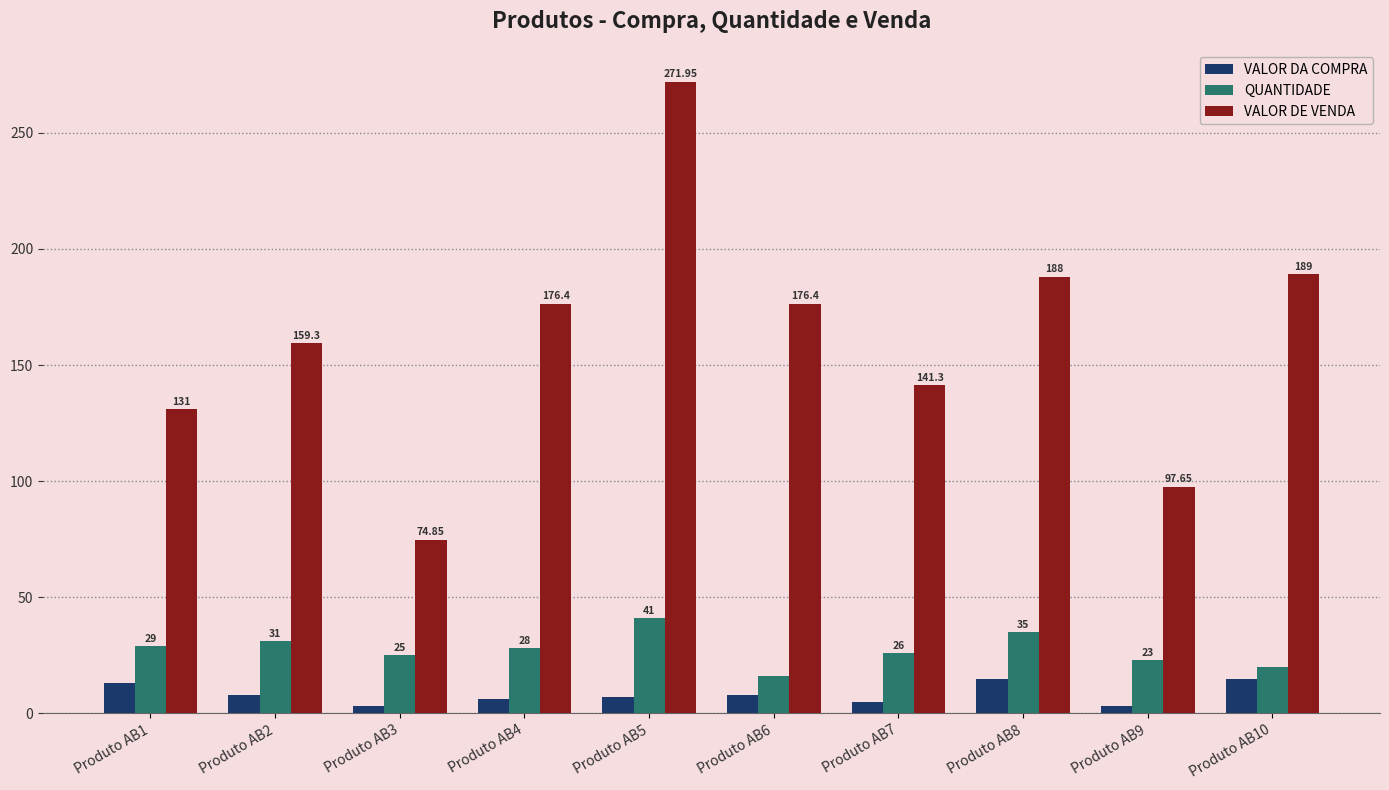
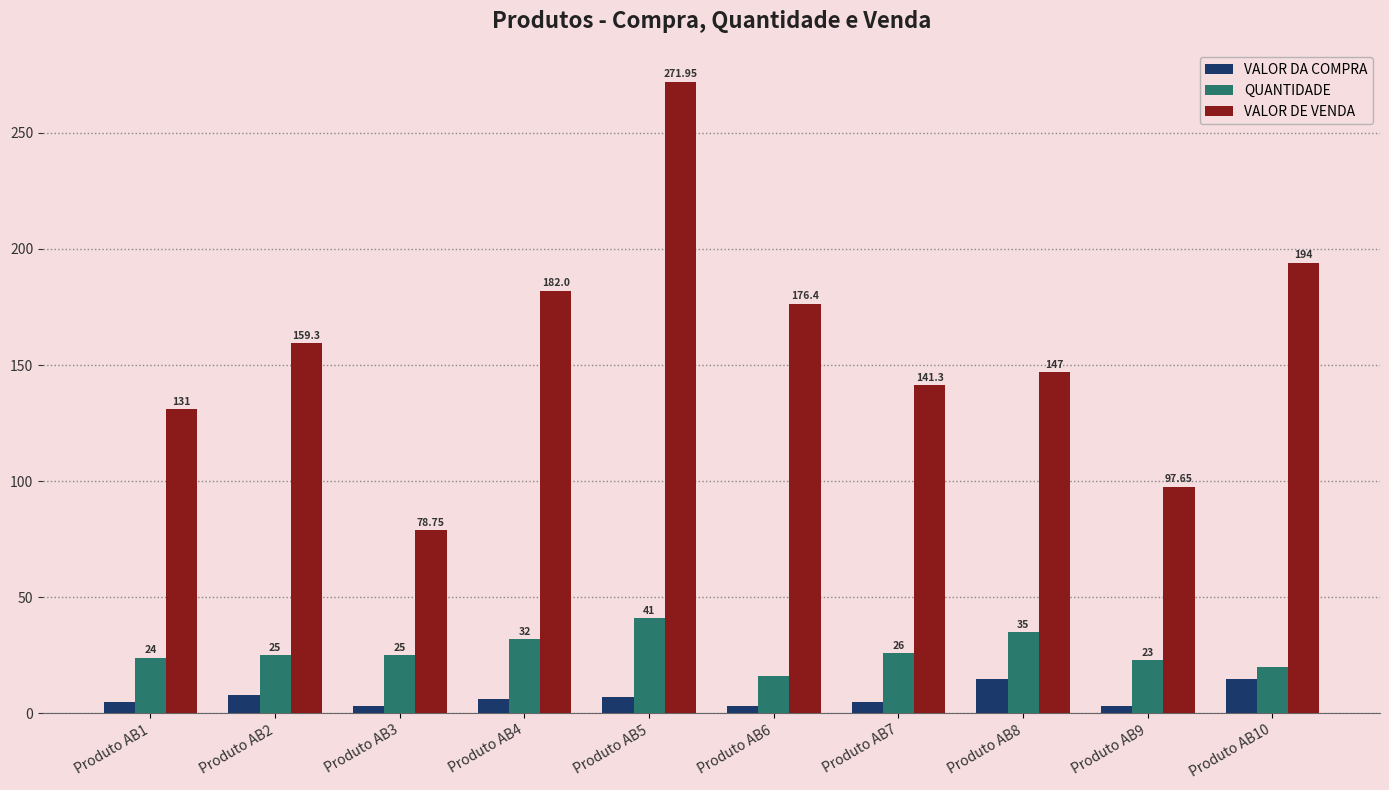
VALOR DA COMPRA, Produto AB1: 13 -> 5
QUANTIDADE, Produto AB1: 29 -> 24
QUANTIDADE, Produto AB2: 31 -> 25
VALOR DE VENDA, Produto AB3: 74.85 -> 78.75
QUANTIDADE, Produto AB4: 28 -> 32
VALOR DE VENDA, Produto AB4: 176.4 -> 182.0
VALOR DA COMPRA, Produto AB6: 8 -> 3
VALOR DE VENDA, Produto AB8: 188 -> 147
VALOR DE VENDA, Produto AB10: 189 -> 194
